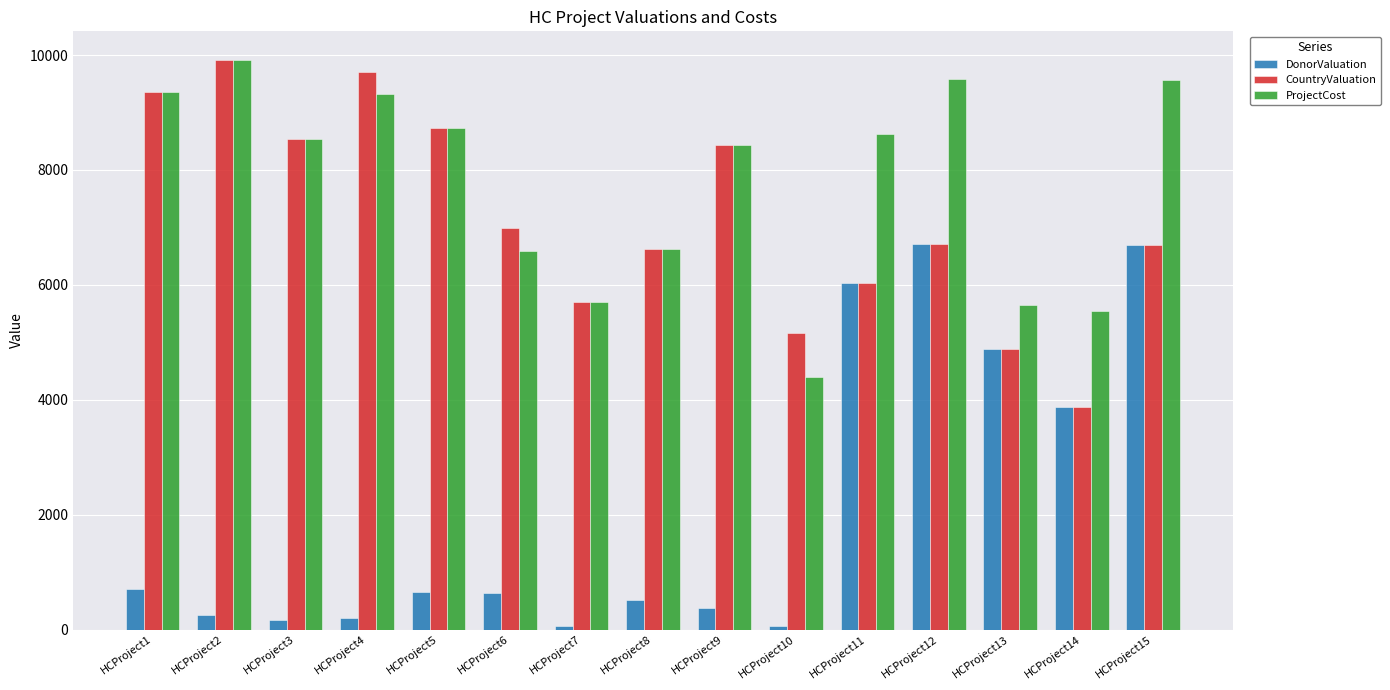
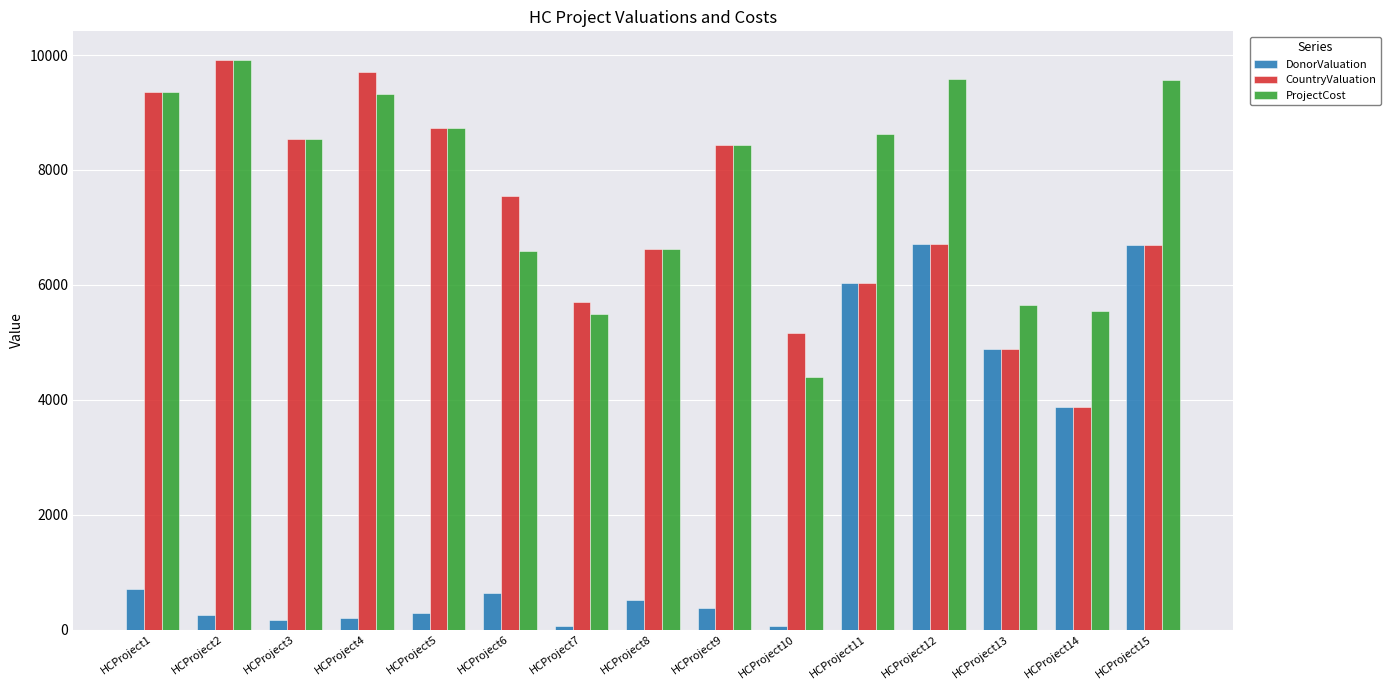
DonorValuation, HCProject5: 700 -> 300
CountryValuation, HCProject6: 7000 -> 7600
ProjectCost, HCProject7: 5700 -> 5500
